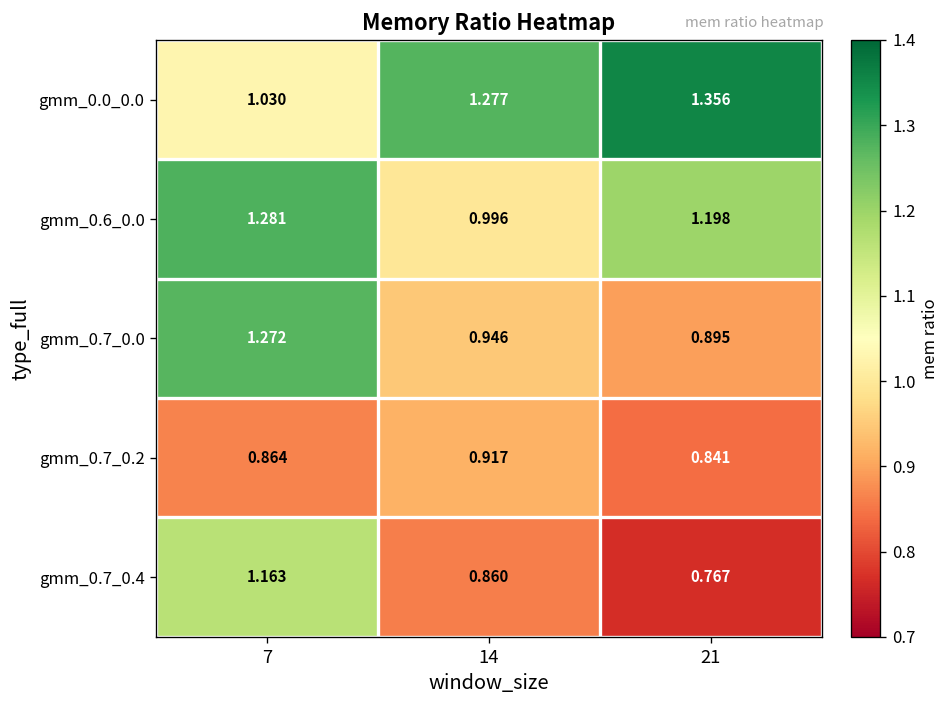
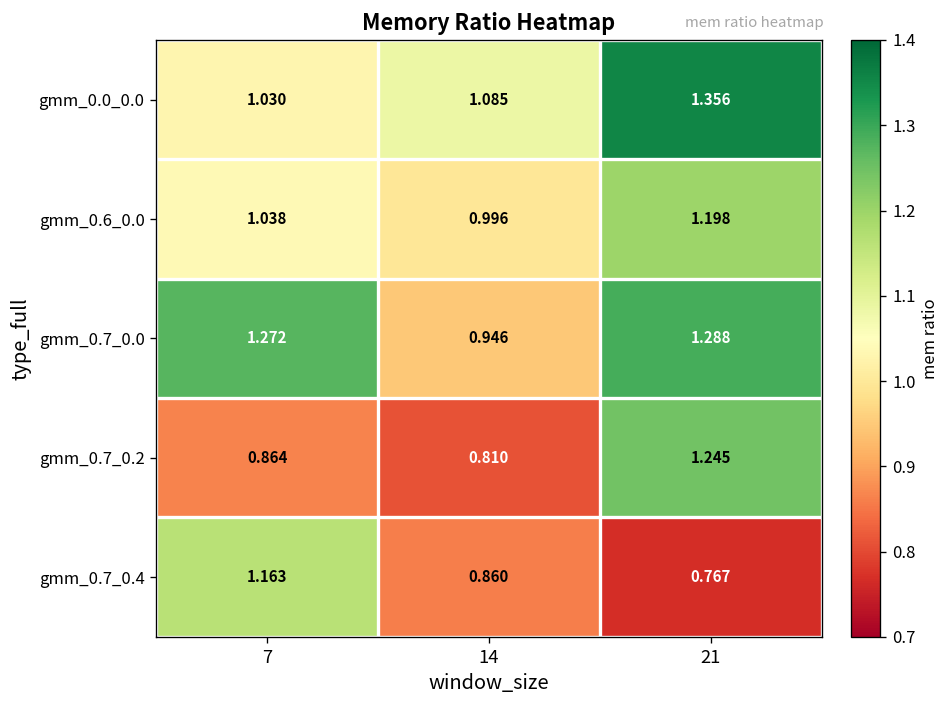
gmm_0.0_0.0, 14: 1.277 -> 1.085
gmm_0.6_0.0, 7: 1.281 -> 1.038
gmm_0.7_0.0, 21: 0.895 -> 1.288
gmm_0.7_0.2, 14: 0.917 -> 0.810
gmm_0.7_0.2, 21: 0.841 -> 1.245
